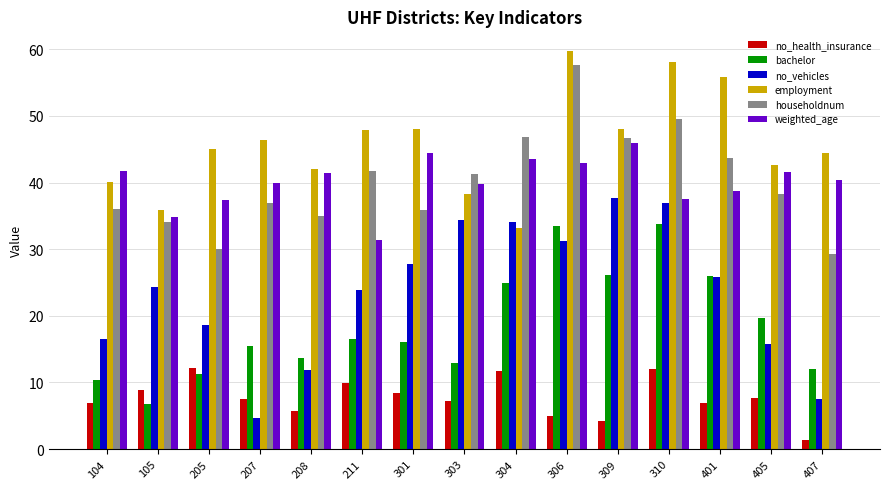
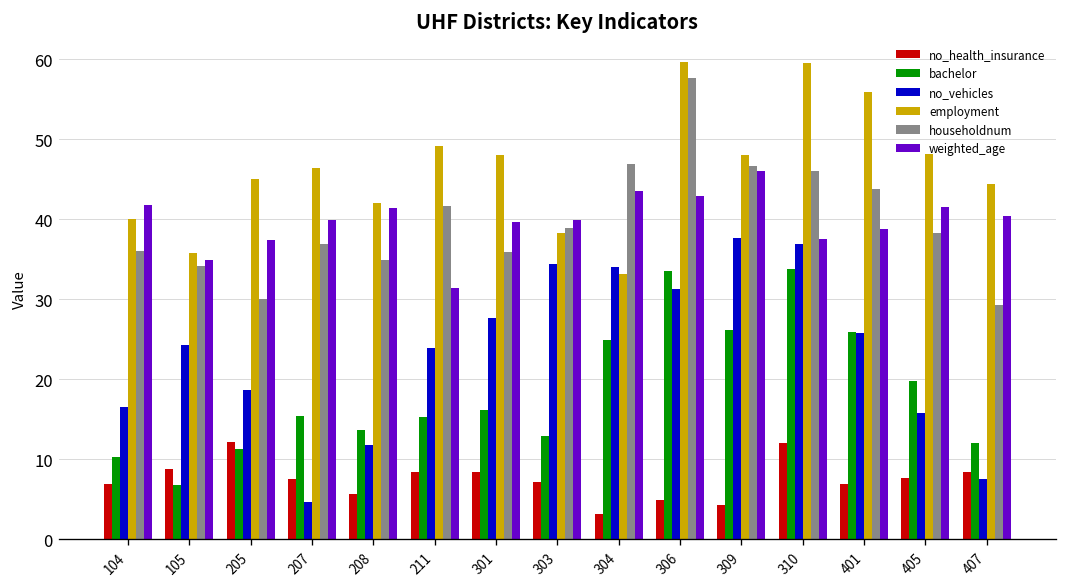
no_health_insurance, 211: 10 -> 8
bachelor, 211: 17 -> 15
employment, 211: 48 -> 49
weighted_age, 301: 44 -> 40
householdnum, 303: 41 -> 39
no_health_insurance, 304: 12 -> 3
employment, 310: 58 -> 60
householdnum, 310: 50 -> 46
employment, 405: 43 -> 48
no_health_insurance, 407: 1 -> 8
